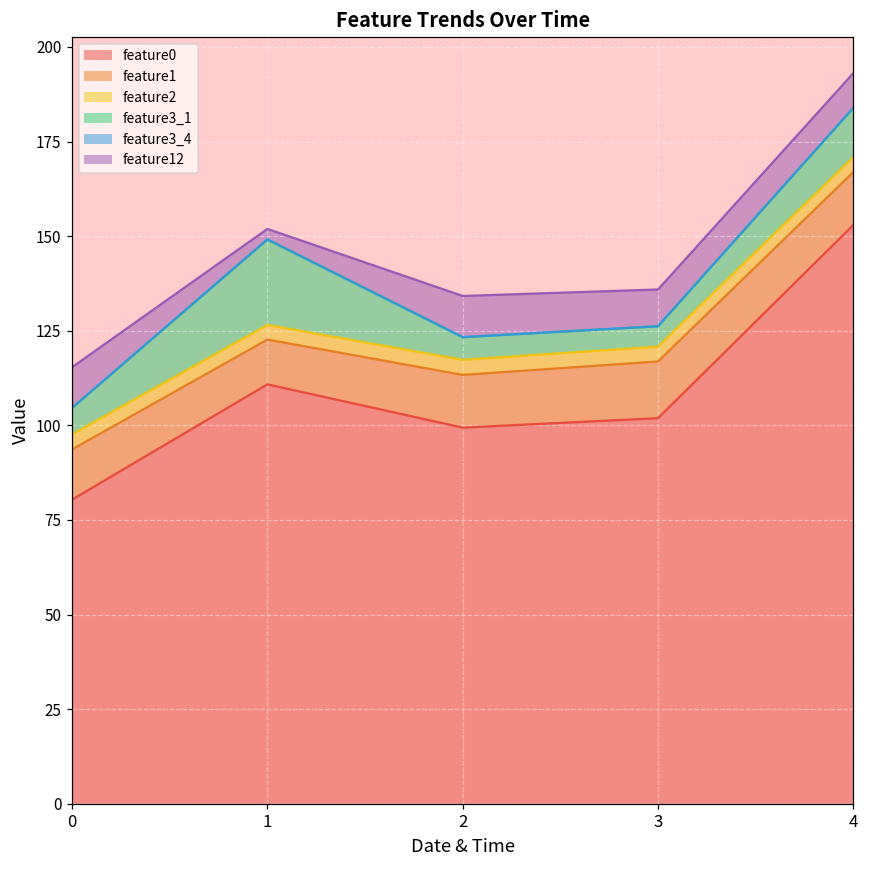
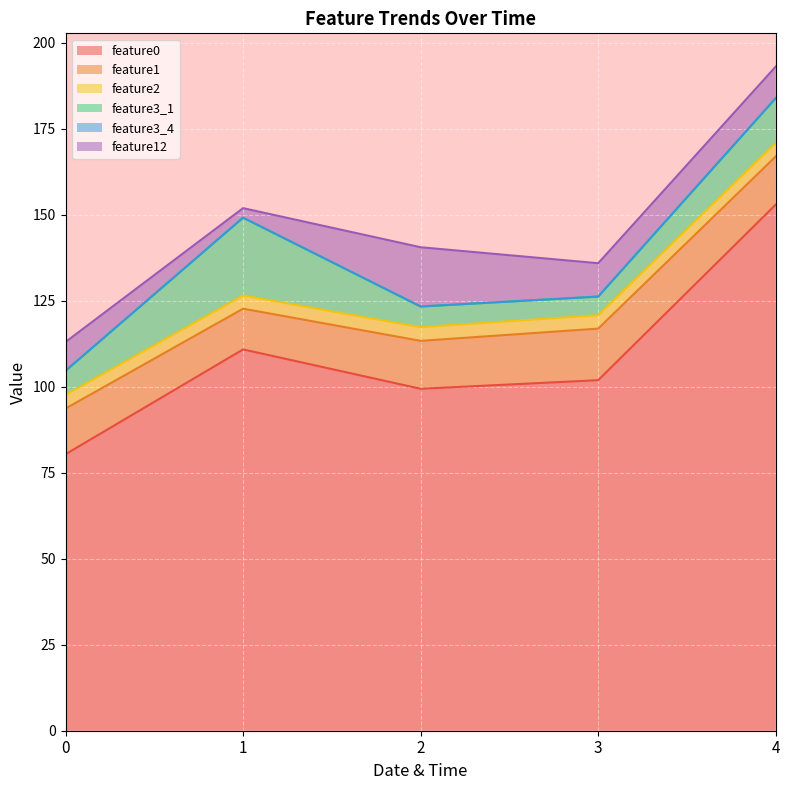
feature12, 0: 11 -> 8
feature12, 2: 11 -> 17
